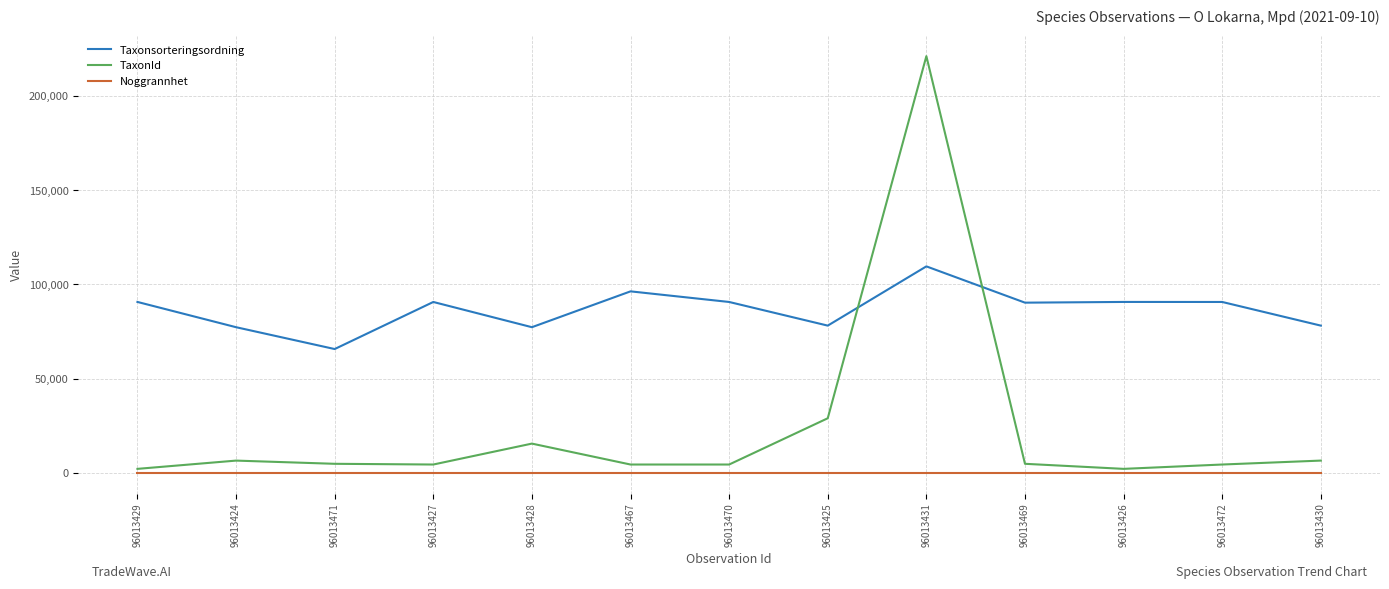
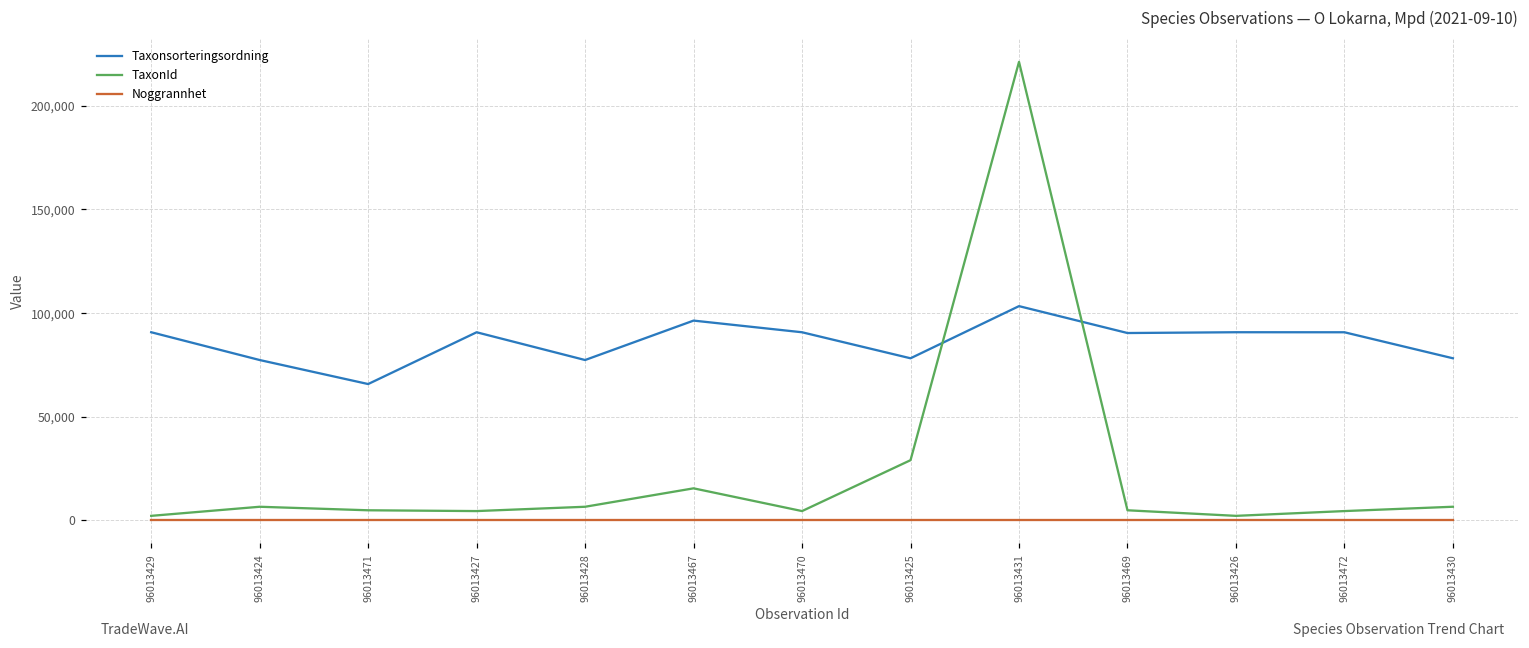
TaxonId, 96013428: 15,000 -> 6,000
TaxonId, 96013467: 4,000 -> 15,000
Taxonsorteringsordning, 96013431: 110,000 -> 103,000
